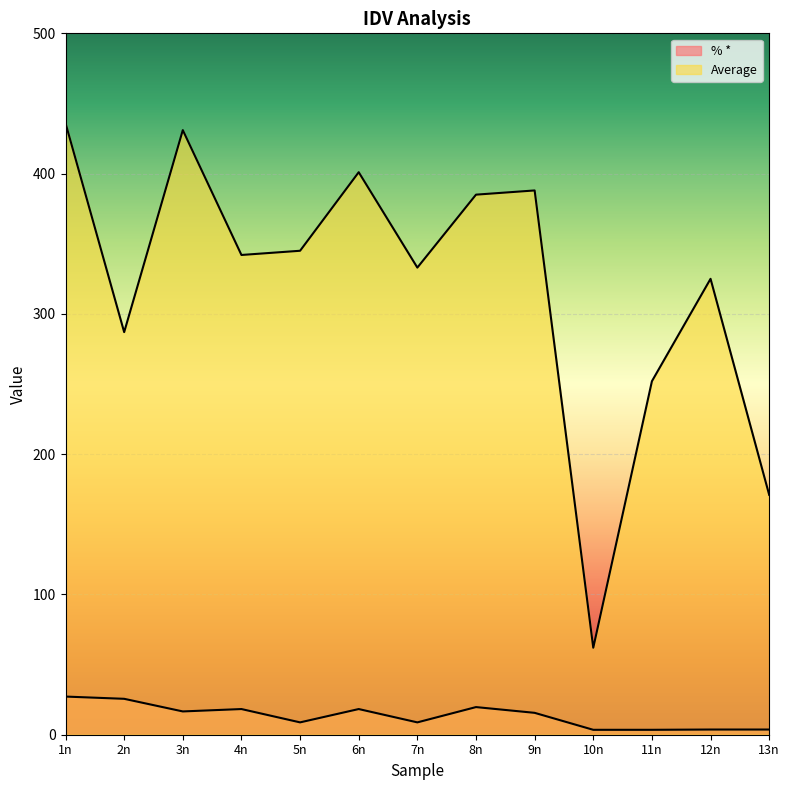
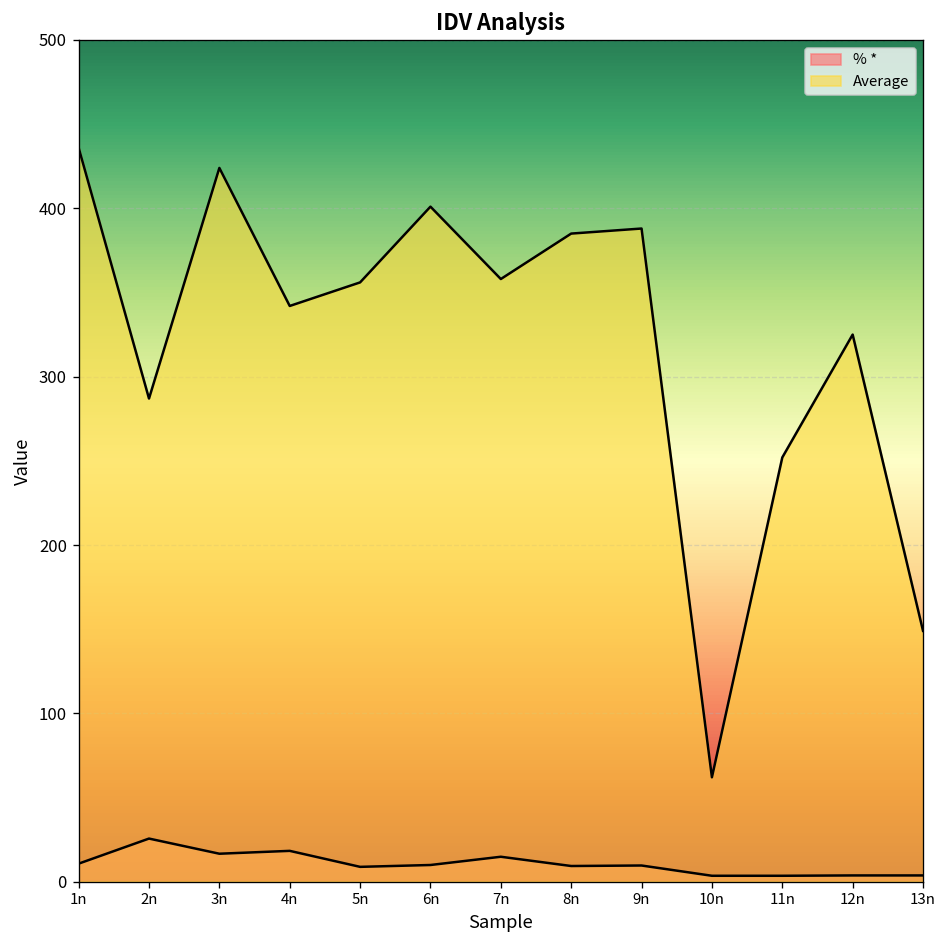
% *, 1n: 27 -> 11
Average, 3n: 431 -> 424
Average, 5n: 345 -> 356
% *, 6n: 18 -> 10
% *, 7n: 9 -> 15
Average, 7n: 333 -> 358
% *, 8n: 20 -> 9
% *, 9n: 16 -> 10
Average, 13n: 171 -> 149
